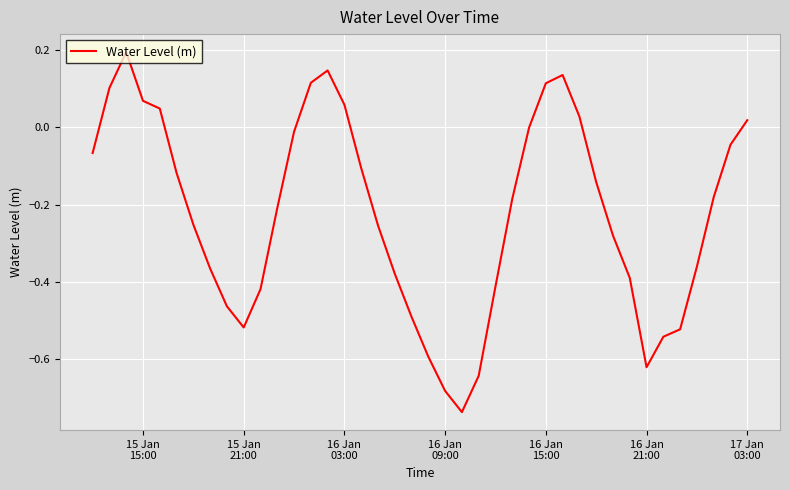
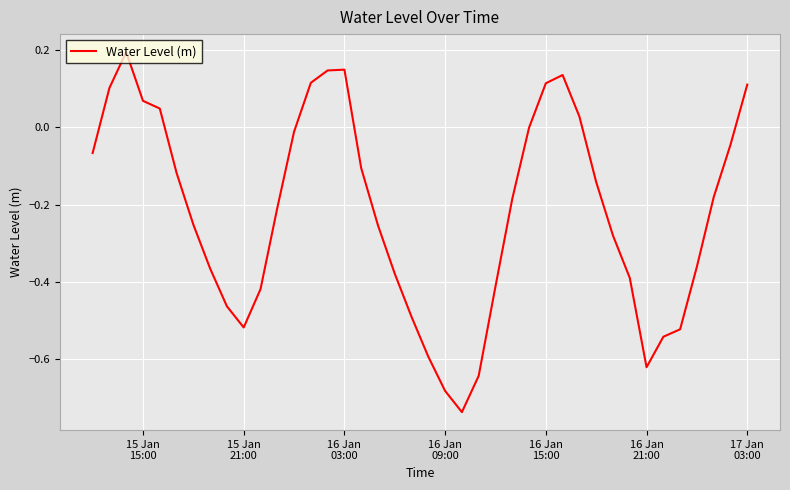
16 Jan 03:00: 0.06 -> 0.15
17 Jan 03:00: 0.02 -> 0.11
